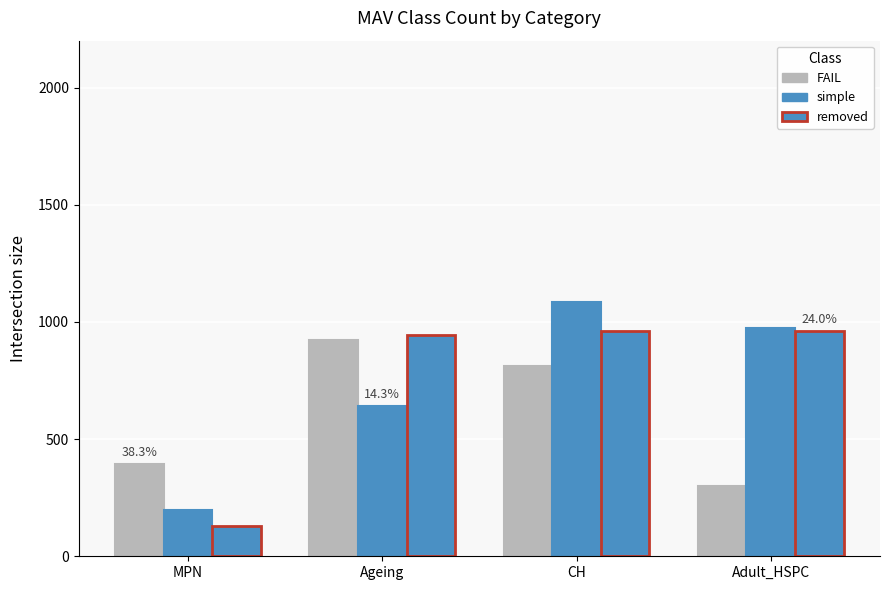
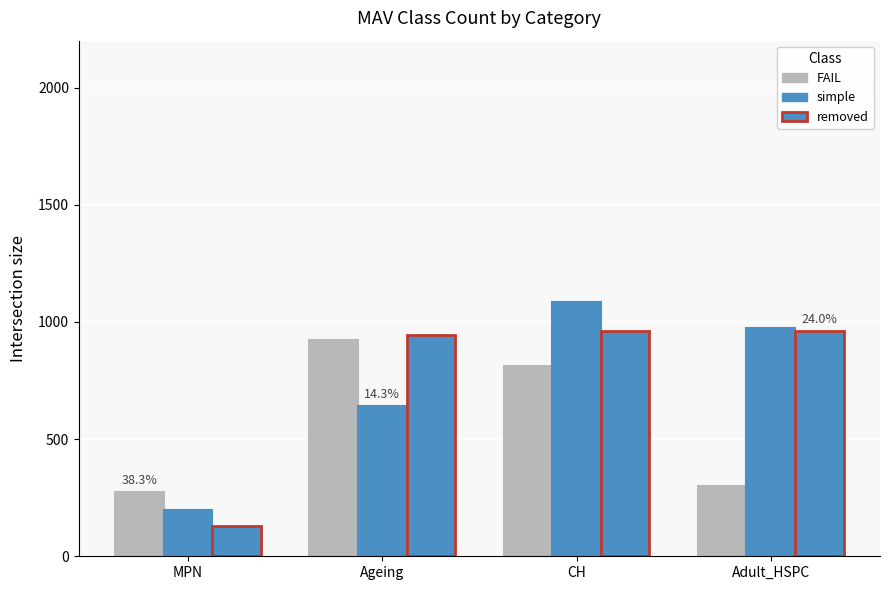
FAIL, MPN: 400 -> 280
